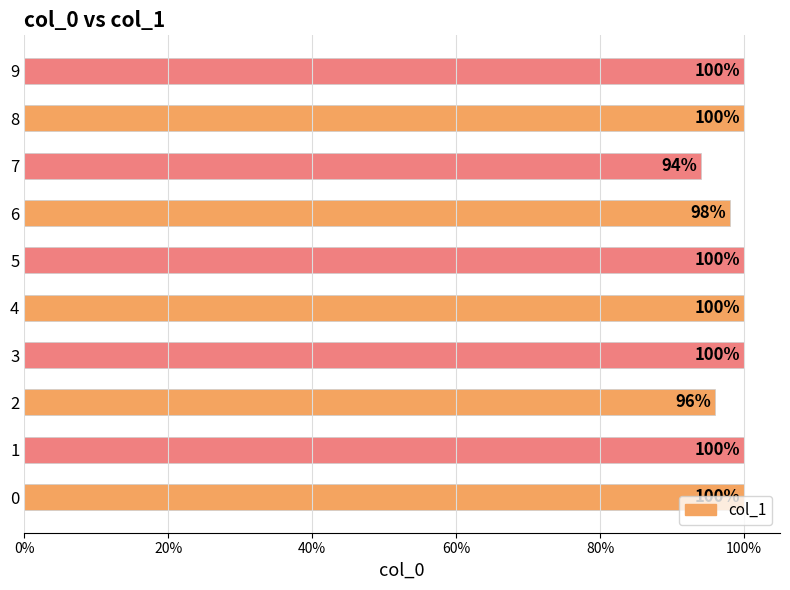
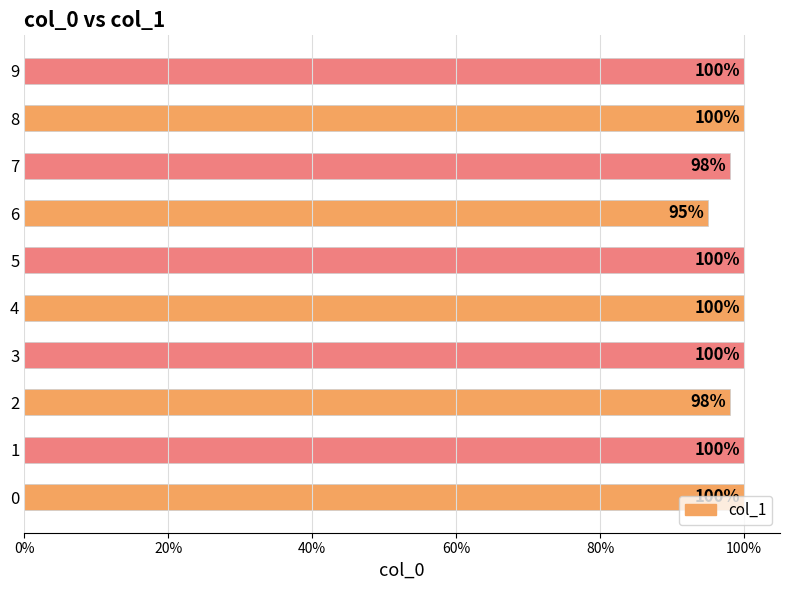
7: 94% -> 98%
6: 98% -> 95%
2: 96% -> 98%
